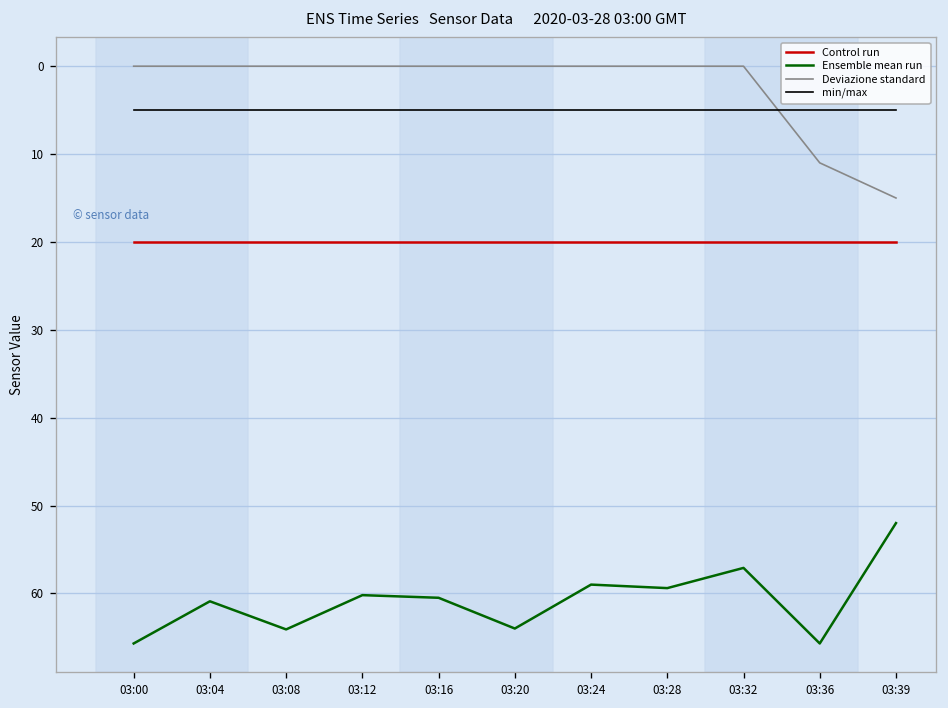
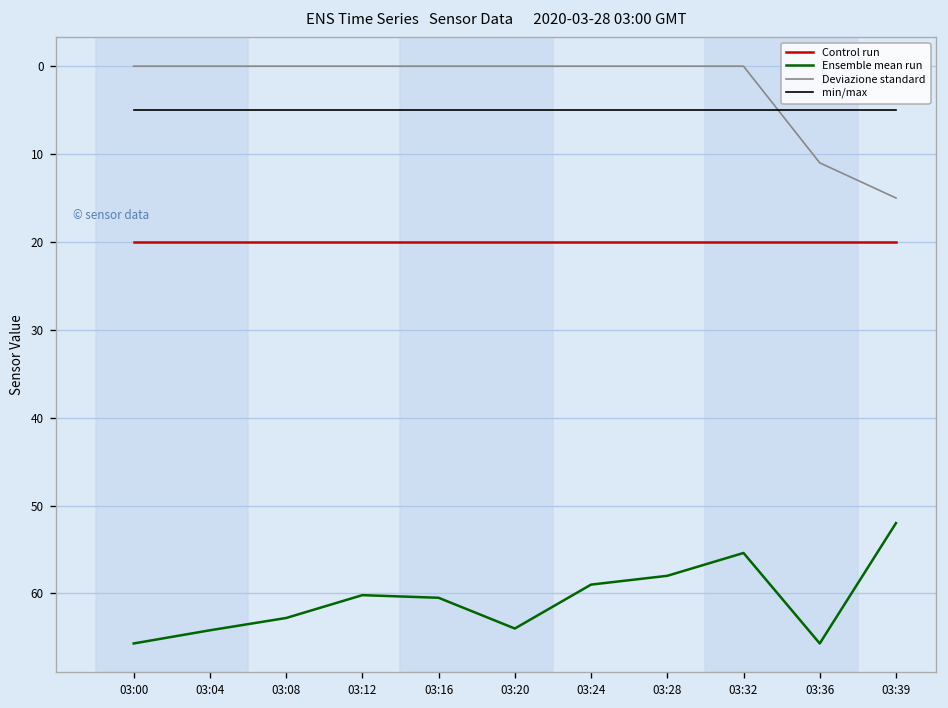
Ensemble mean run, 03:04: 61 -> 64
Ensemble mean run, 03:08: 64 -> 63
Ensemble mean run, 03:28: 59 -> 58
Ensemble mean run, 03:32: 57 -> 55
